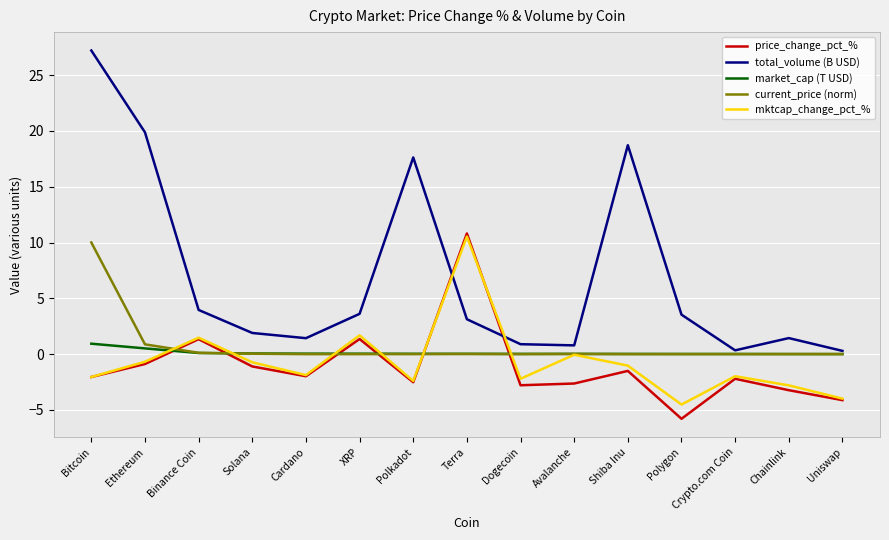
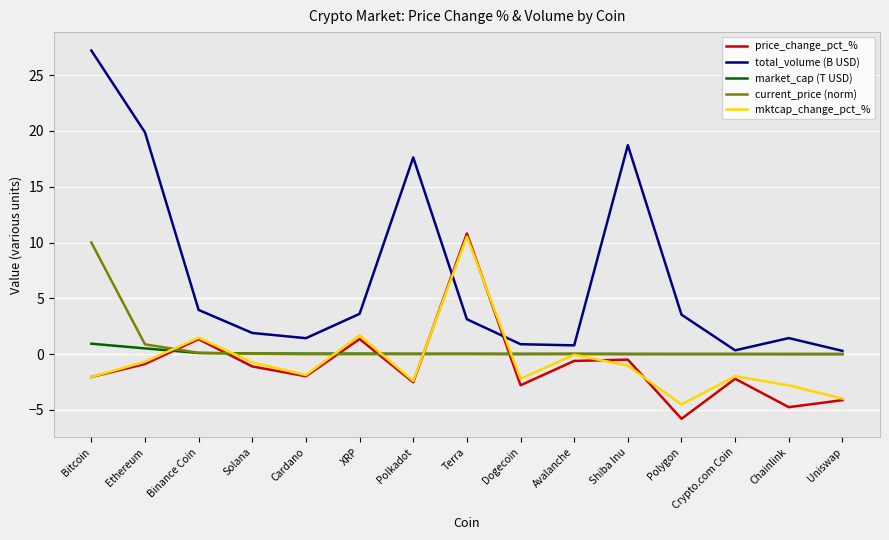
price_change_pct_%, Avalanche: -2.6 -> -0.6
price_change_pct_%, Shiba Inu: -1.5 -> -0.5
price_change_pct_%, Chainlink: -3.2 -> -4.7
